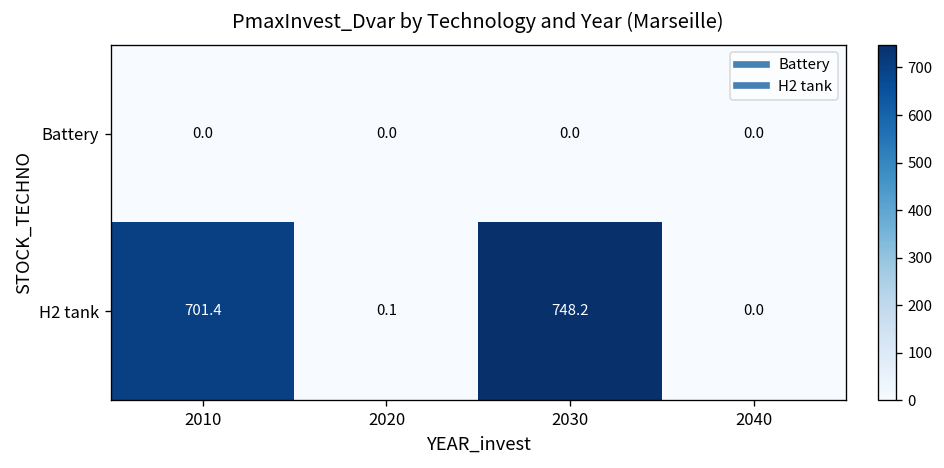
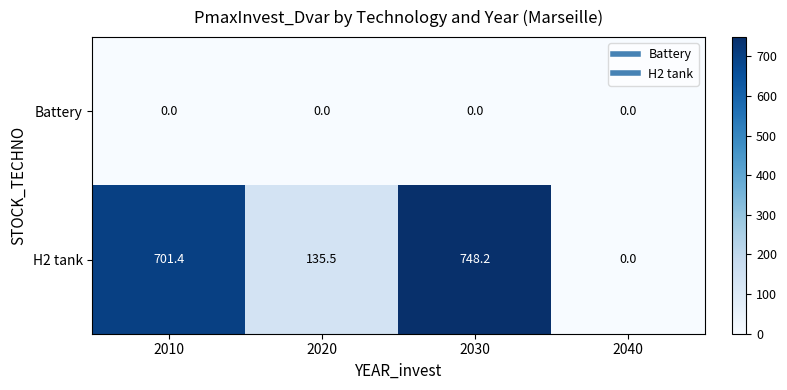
H2 tank, 2020: 0.1 -> 135.5
